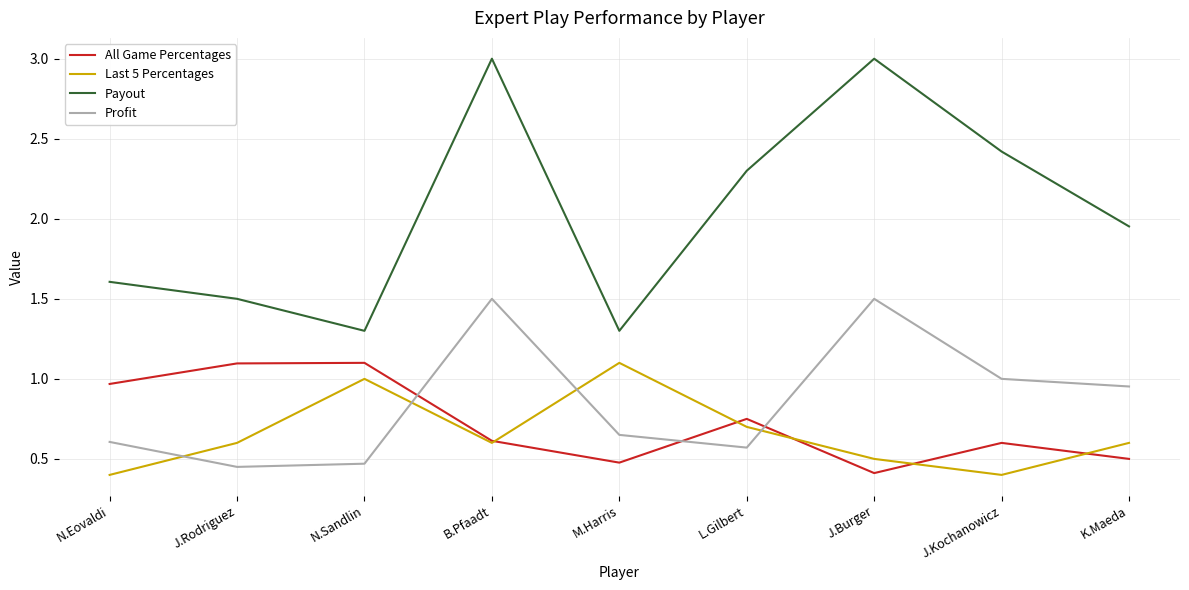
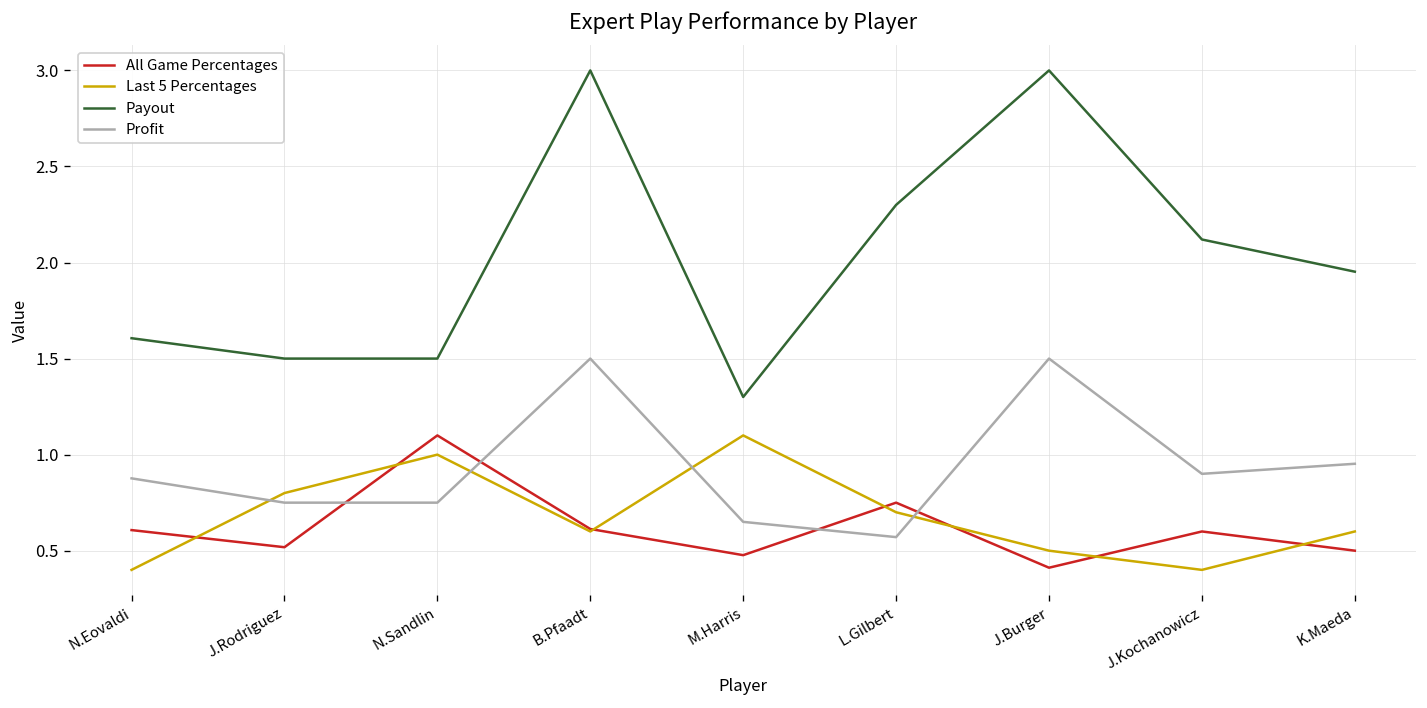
All Game Percentages, N.Eovaldi: 0.97 -> 0.61
Profit, N.Eovaldi: 0.61 -> 0.88
All Game Percentages, J.Rodriguez: 1.10 -> 0.52
Last 5 Percentages, J.Rodriguez: 0.6 -> 0.8
Profit, J.Rodriguez: 0.45 -> 0.75
Payout, N.Sandlin: 1.3 -> 1.5
Profit, N.Sandlin: 0.47 -> 0.75
Payout, J.Kochanowicz: 2.42 -> 2.12
Profit, J.Kochanowicz: 1.0 -> 0.9
